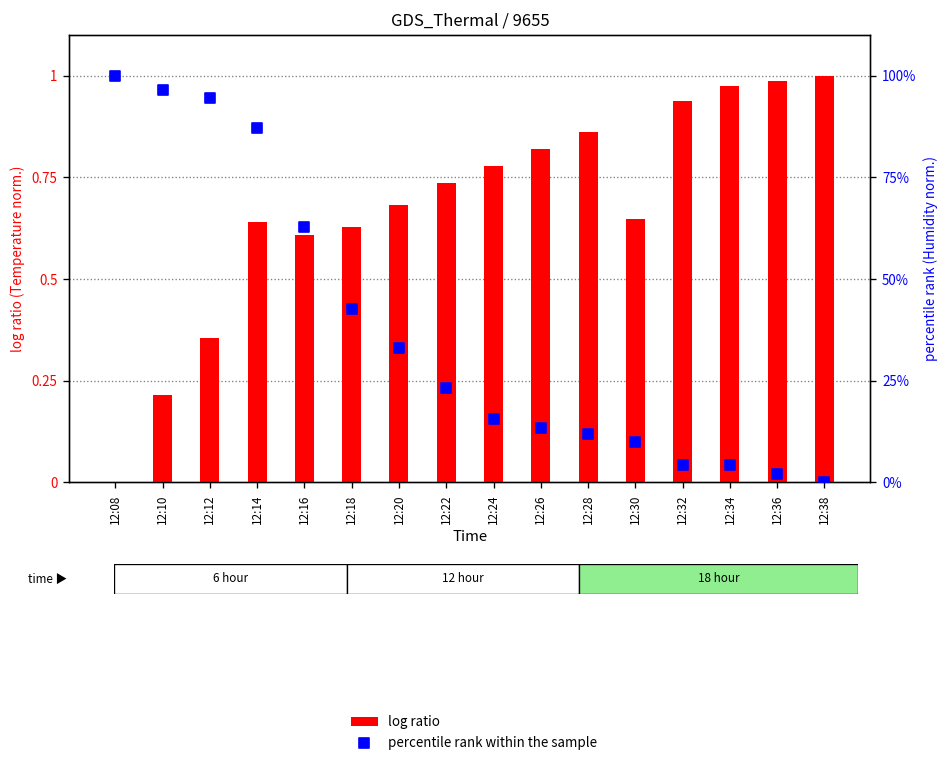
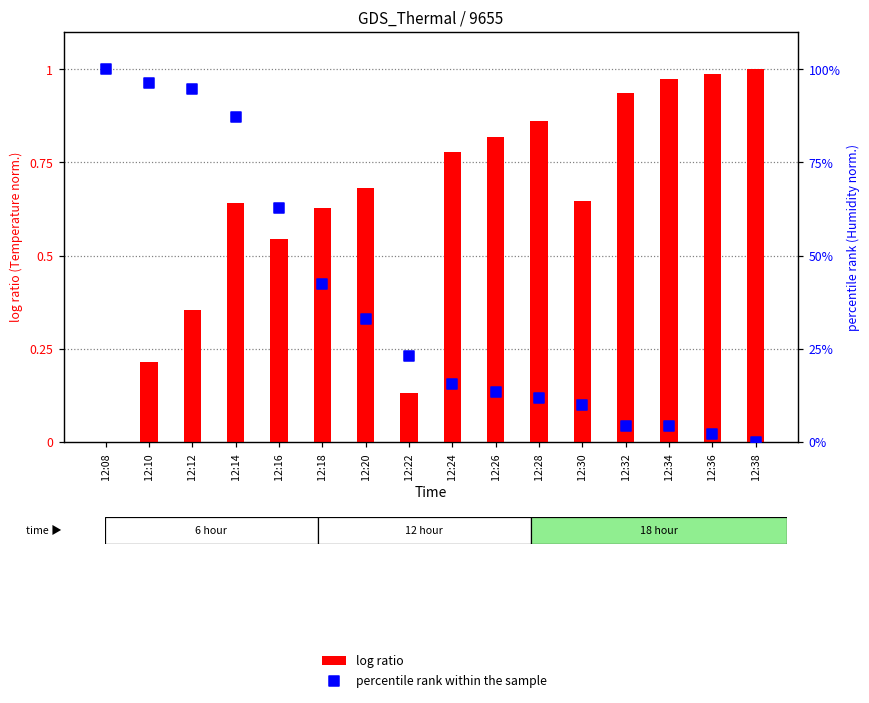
log ratio, 12:16: 0.61 -> 0.54
log ratio, 12:22: 0.74 -> 0.13
